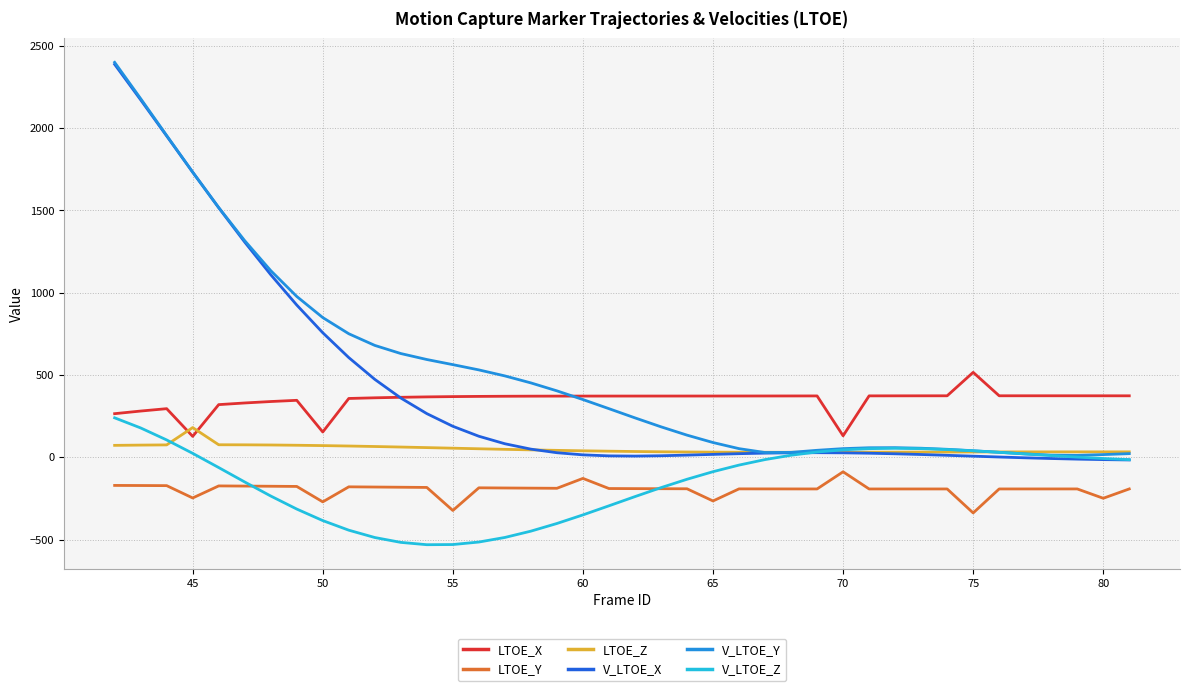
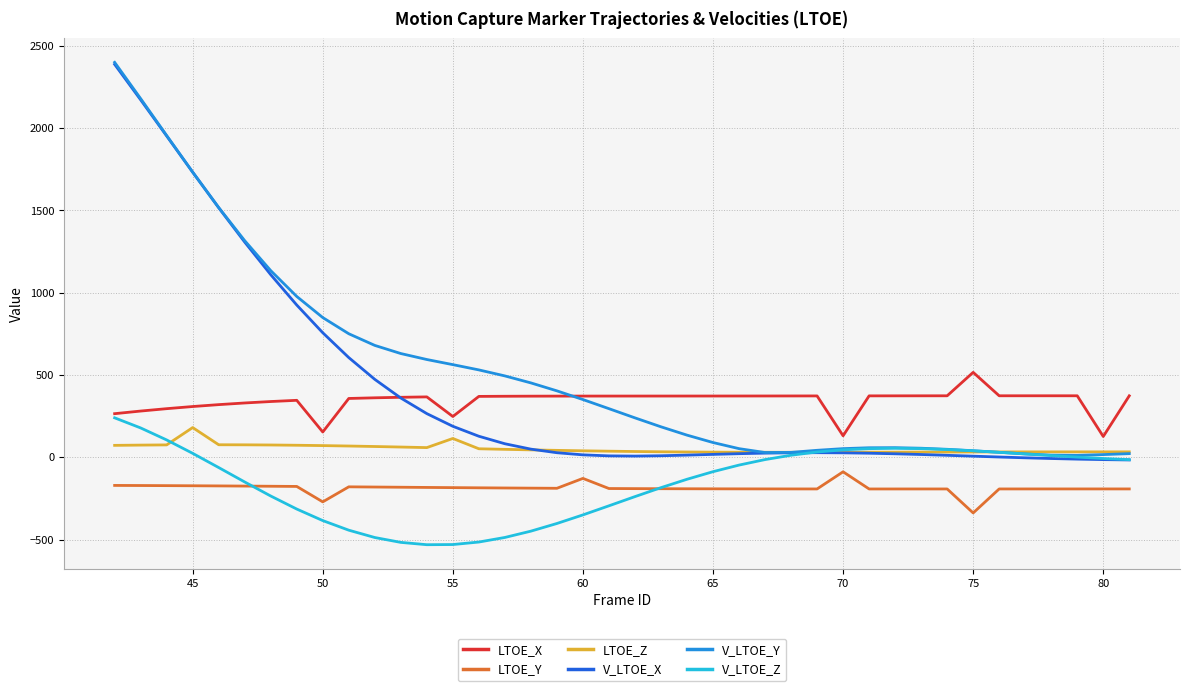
LTOE_X, 45: 130 -> 310
LTOE_Y, 45: -250 -> -170
LTOE_X, 55: 370 -> 250
LTOE_Y, 55: -320 -> -180
LTOE_Z, 55: 60 -> 110
LTOE_Y, 65: -270 -> -190
LTOE_X, 80: 370 -> 130
LTOE_Y, 80: -250 -> -190
